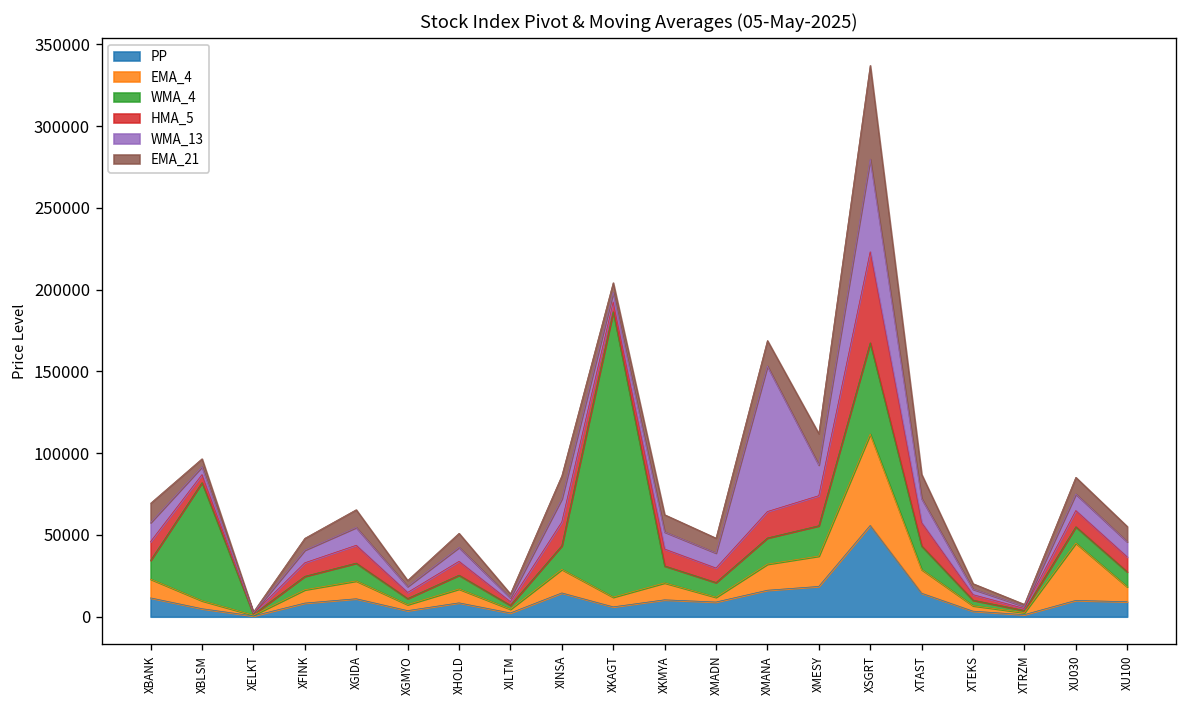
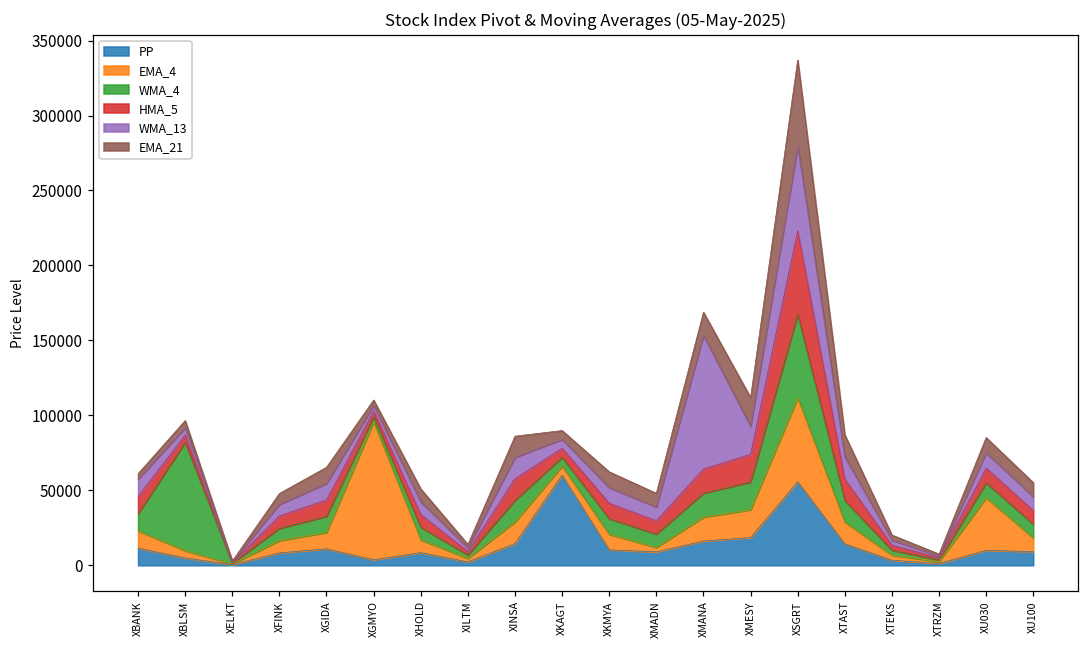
EMA_21, XBANK: 12000 -> 4000
EMA_4, XGMYO: 4000 -> 92000
PP, XKAGT: 6000 -> 60000
WMA_4, XKAGT: 174000 -> 6000
